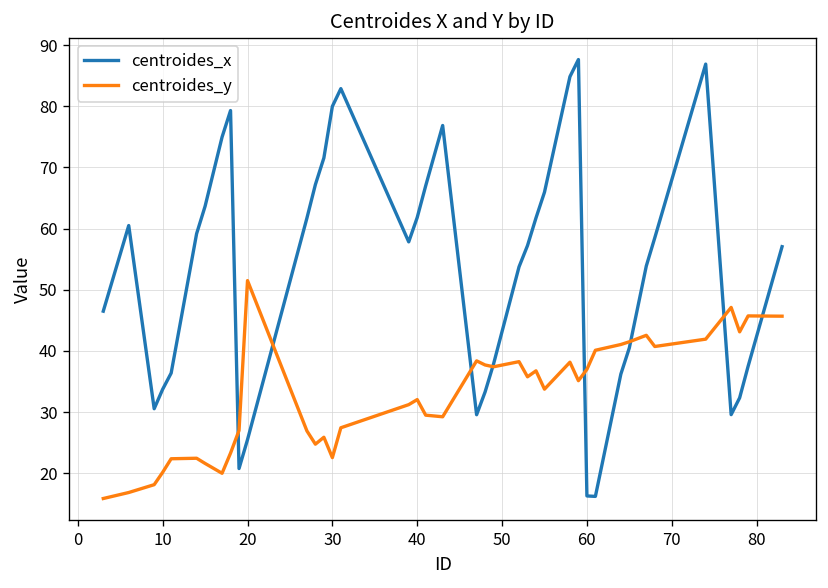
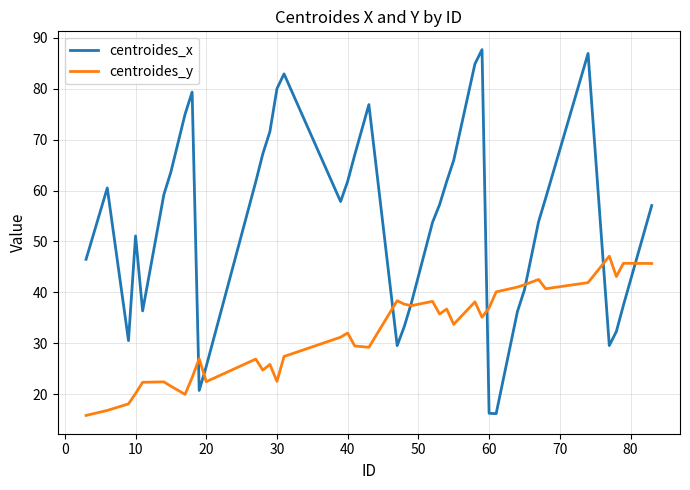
centroides_x, 10: 34 -> 51
centroides_y, 20: 52 -> 23
